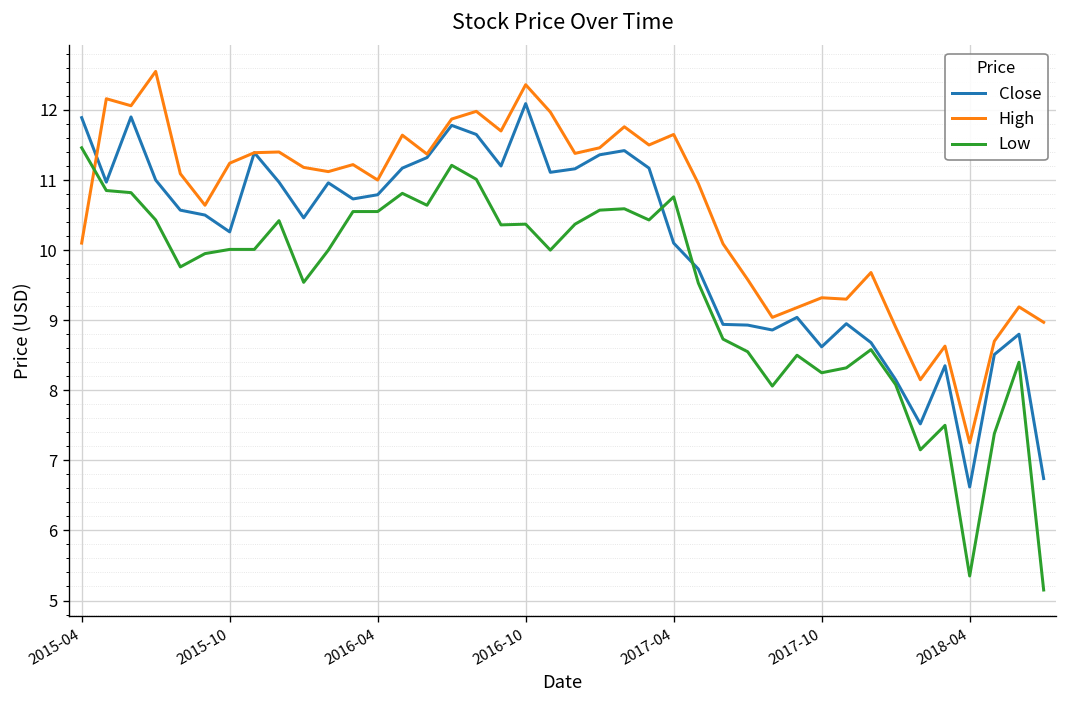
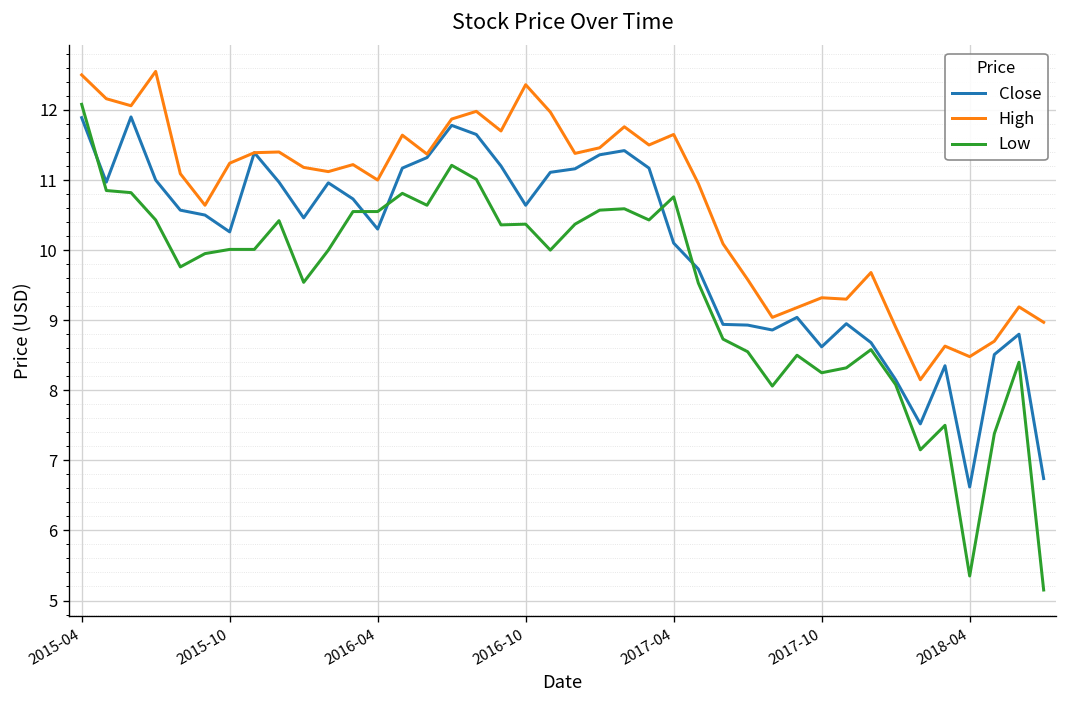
High, 2015-04: 10.1 -> 12.5
Low, 2015-04: 11.5 -> 12.1
Close, 2016-04: 10.8 -> 10.3
Close, 2016-10: 12.1 -> 10.6
High, 2018-04: 7.3 -> 8.5
